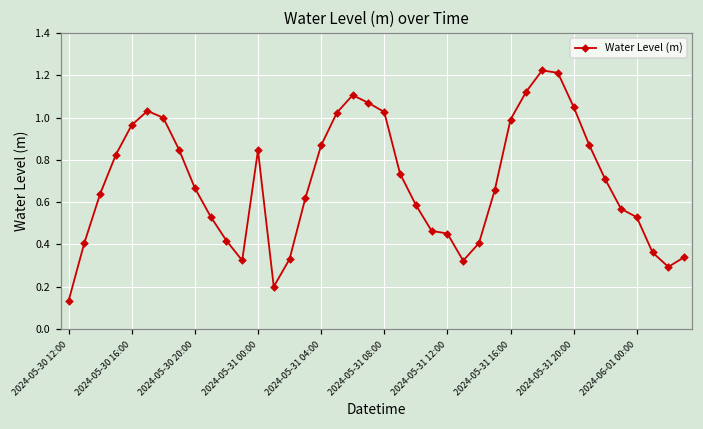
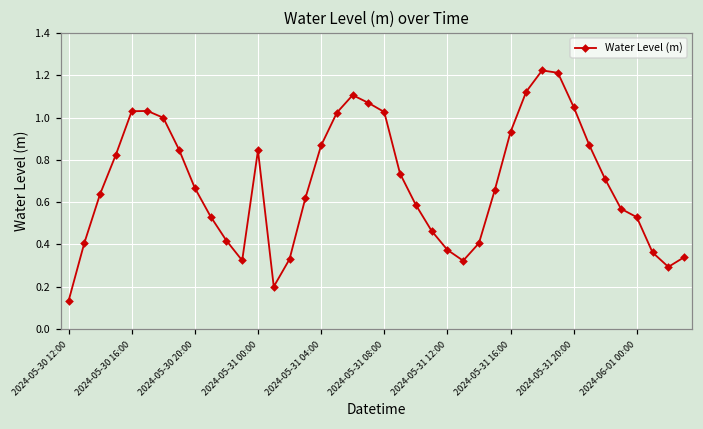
2024-05-30 16:00: 0.96 -> 1.03
2024-05-31 12:00: 0.45 -> 0.37
2024-05-31 16:00: 0.99 -> 0.93
